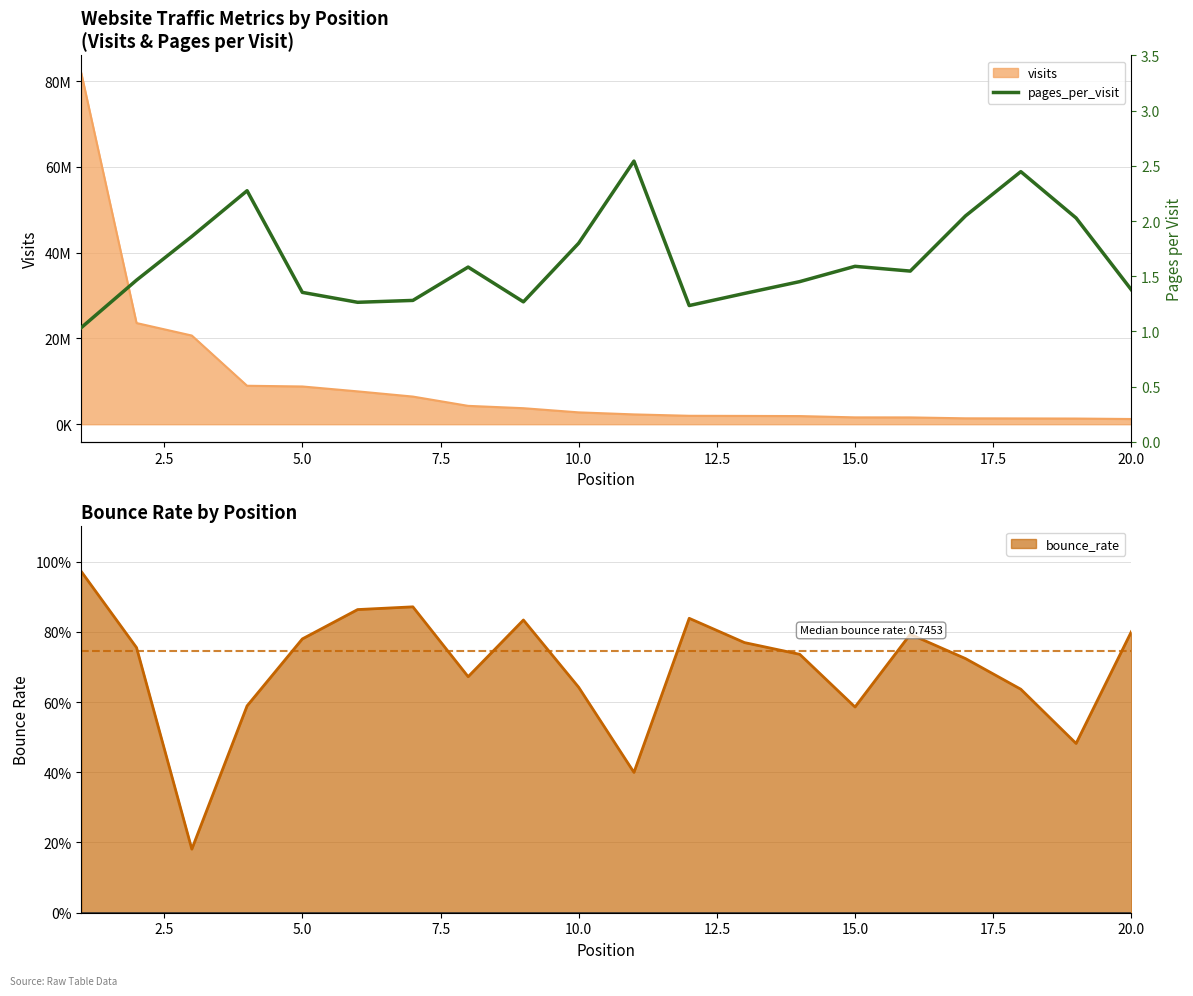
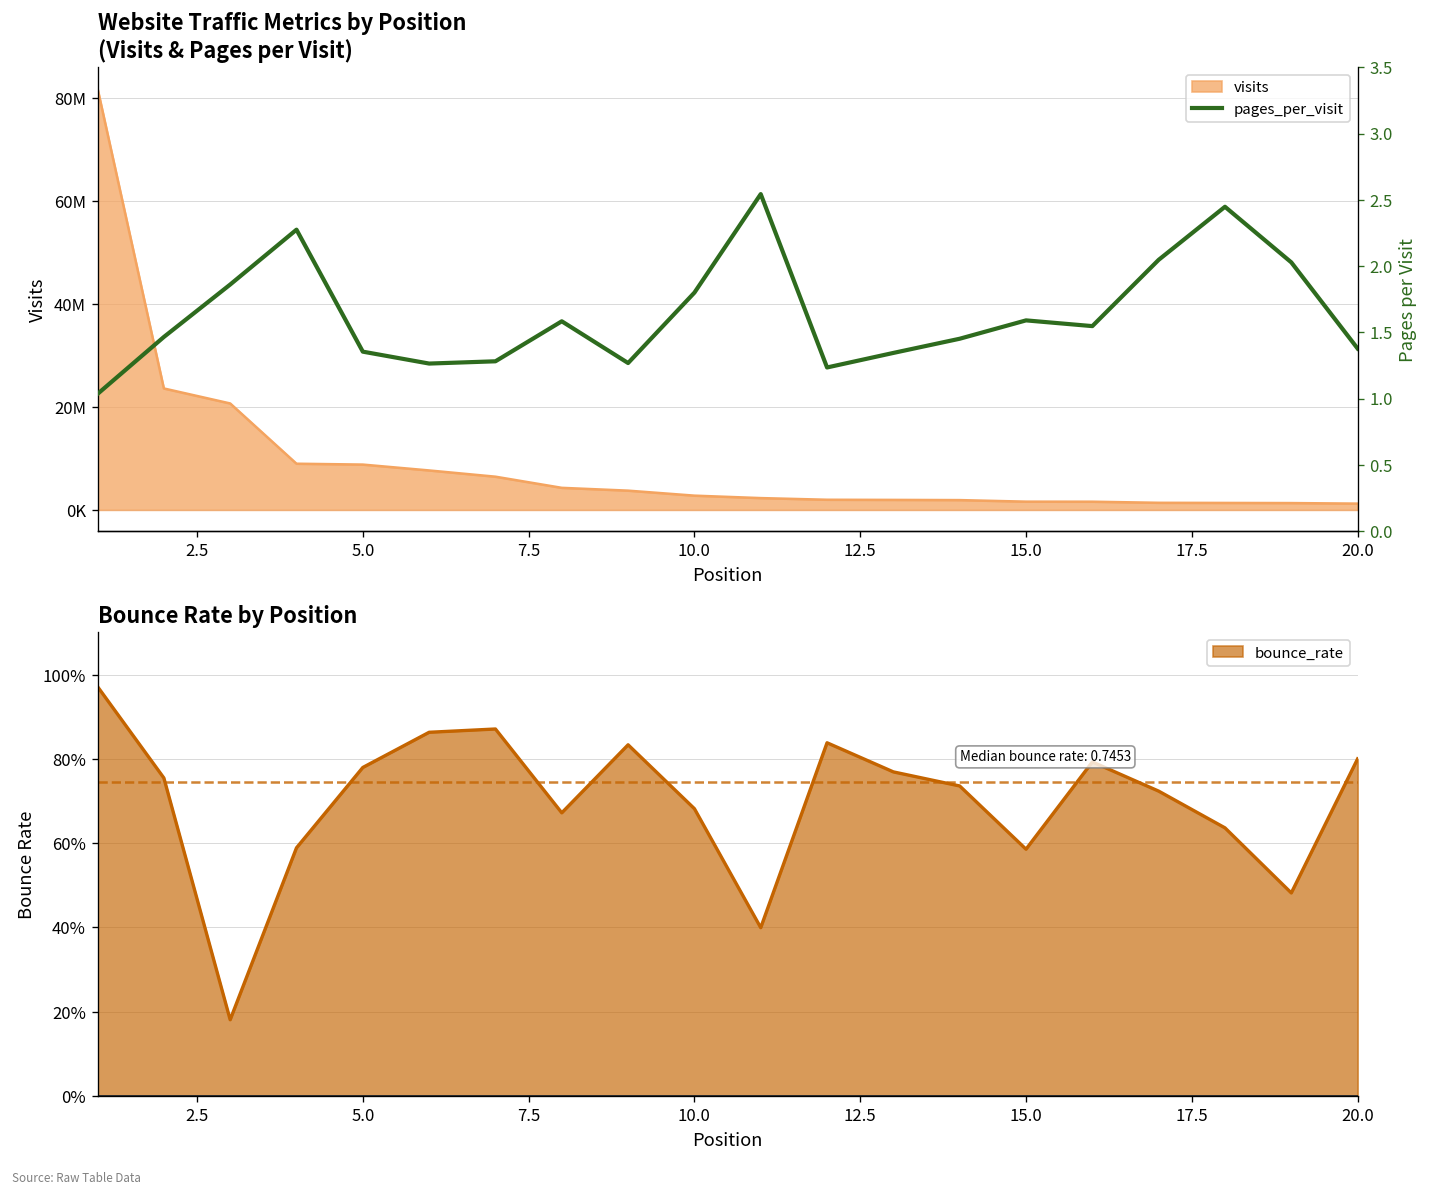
Bounce Rate by Position, 10.0: 64% -> 68%
